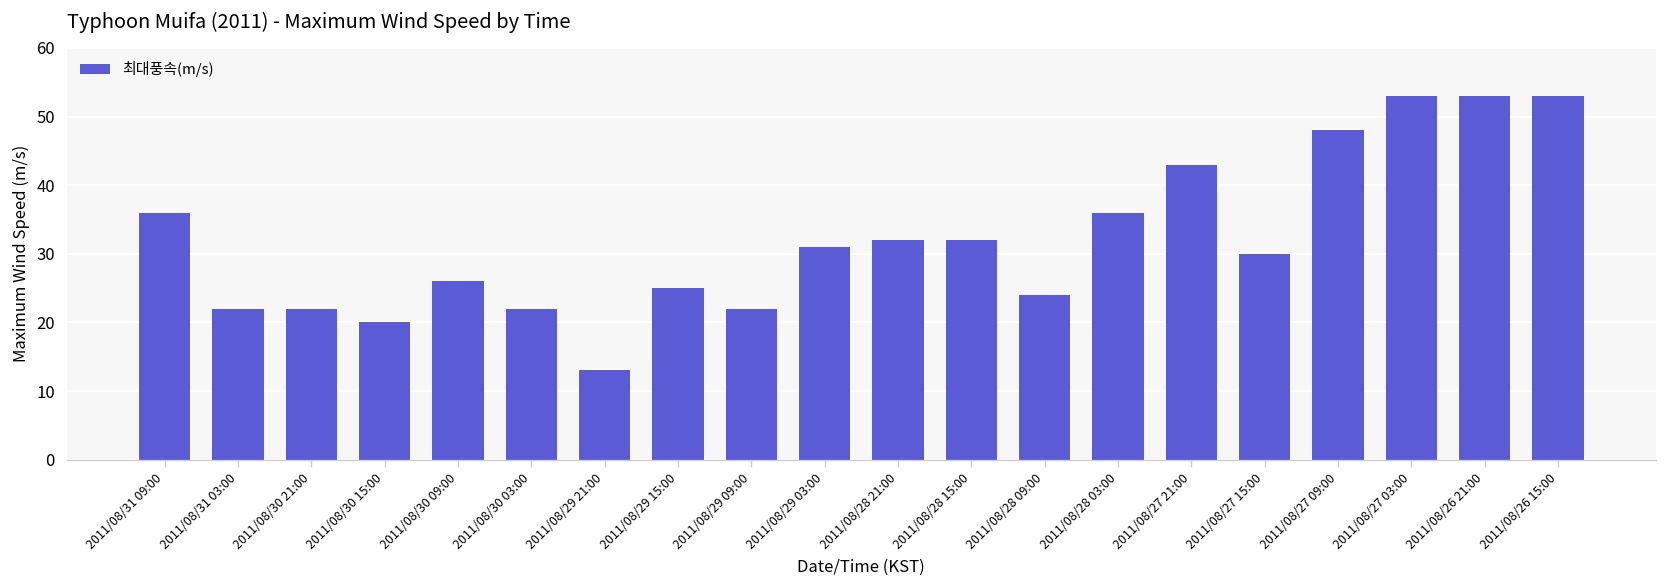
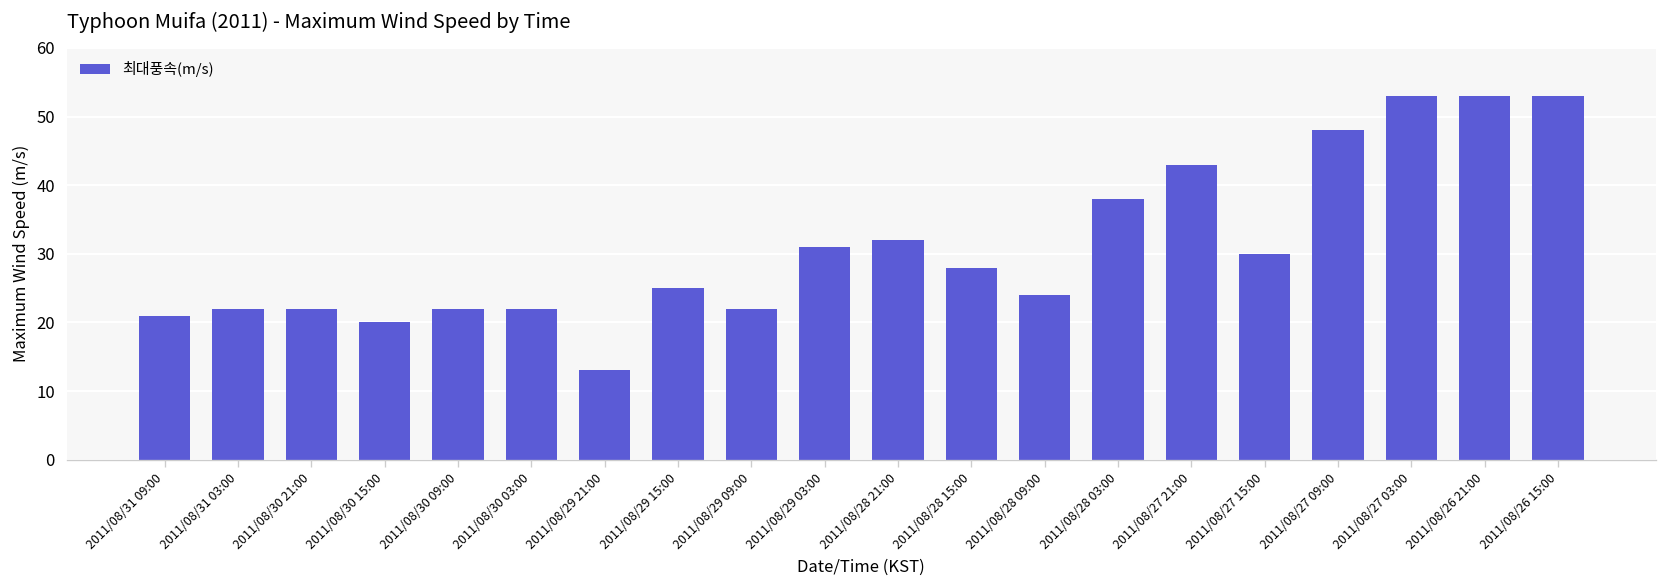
2011/08/31 09:00: 36 -> 21
2011/08/30 09:00: 26 -> 22
2011/08/28 15:00: 32 -> 28
2011/08/28 03:00: 36 -> 38
